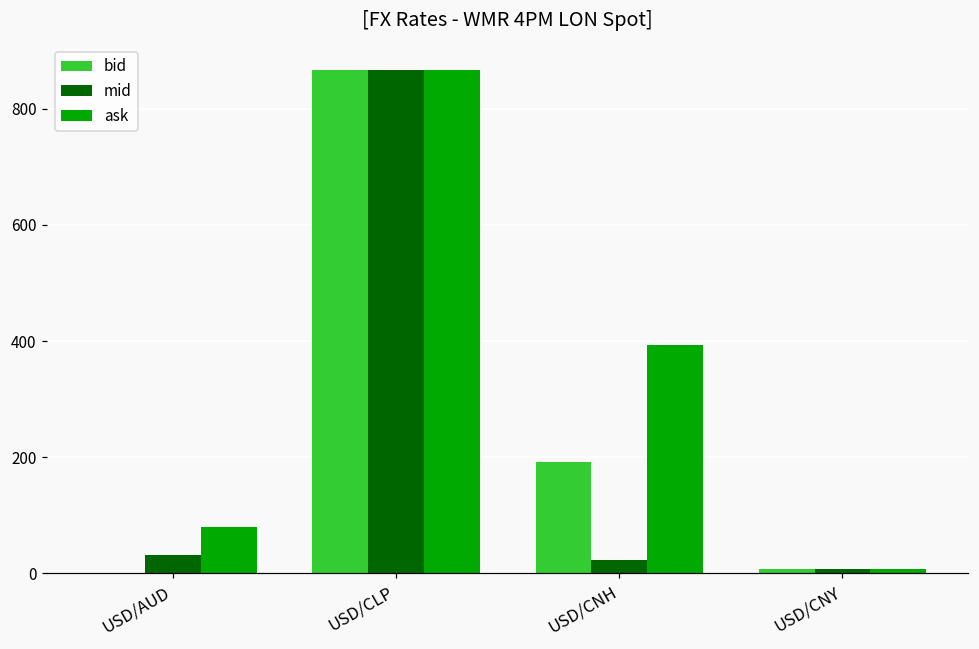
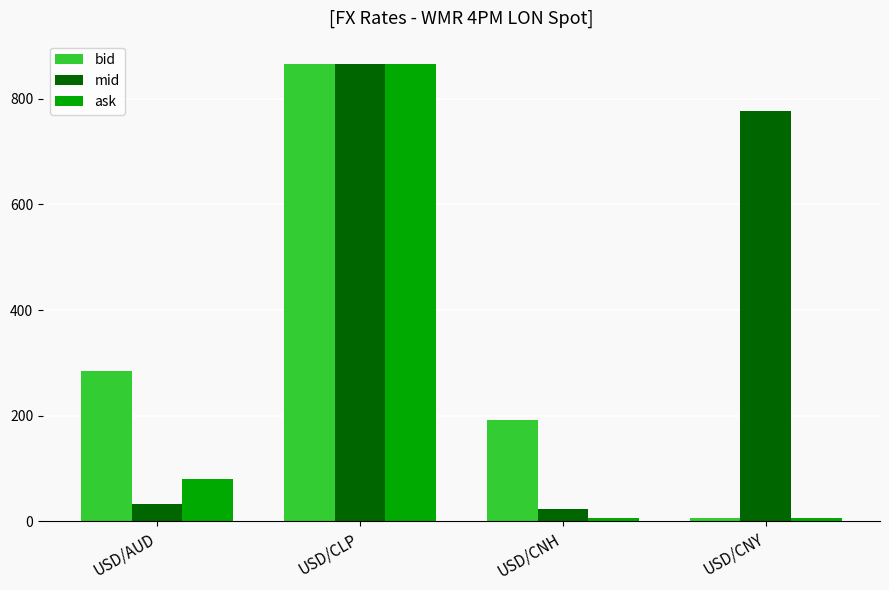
bid, USD/AUD: 0 -> 280
ask, USD/CNH: 390 -> 10
mid, USD/CNY: 10 -> 780
